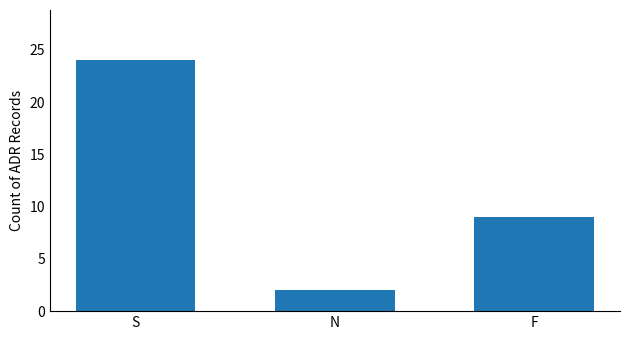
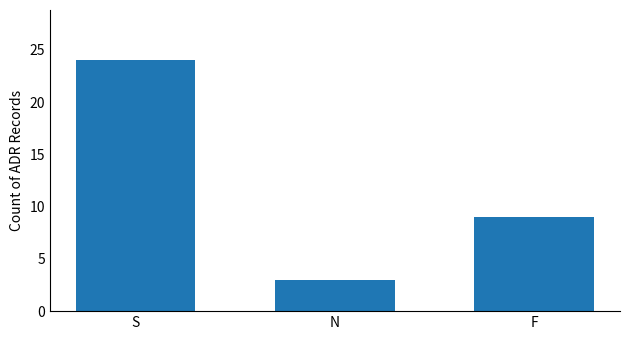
N: 2 -> 3
